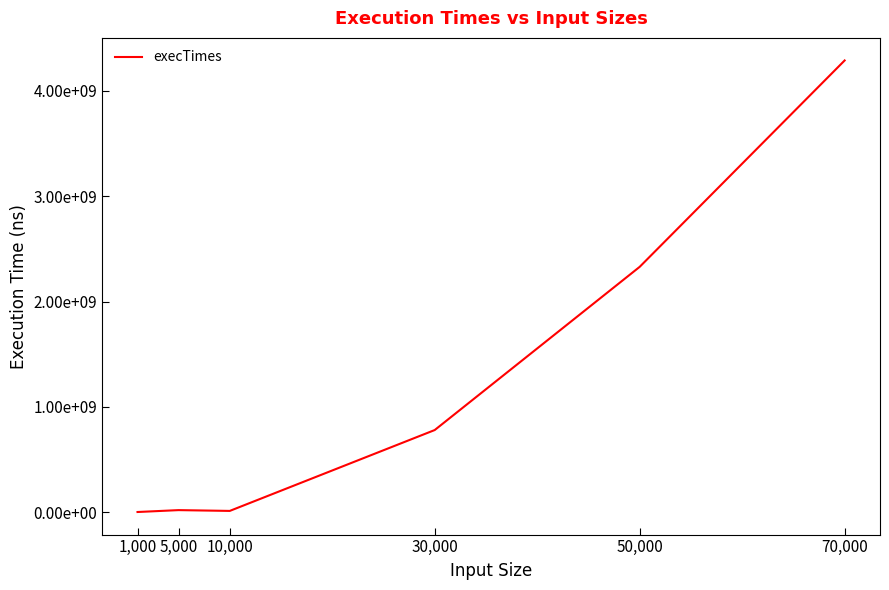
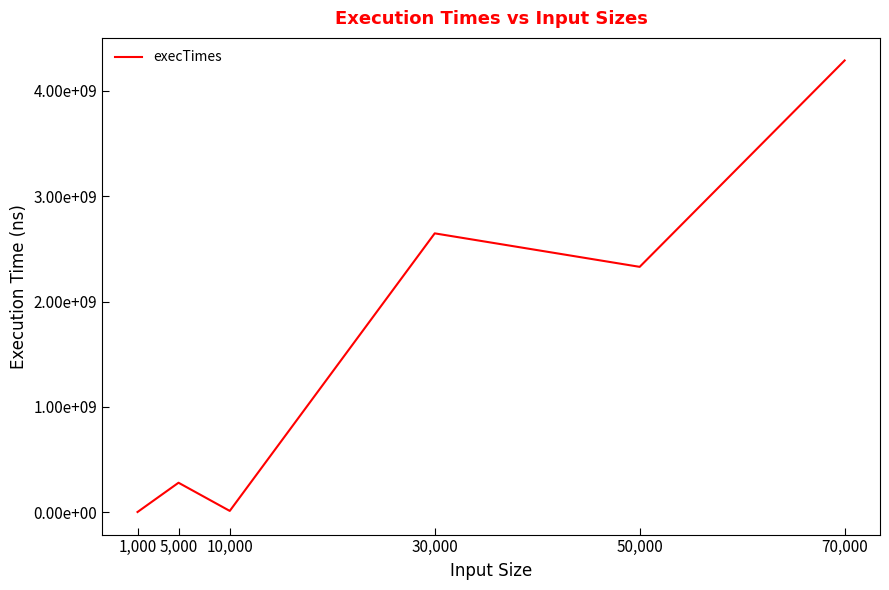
5,000: 20000000 -> 280000000
30,000: 780000000 -> 2650000000
